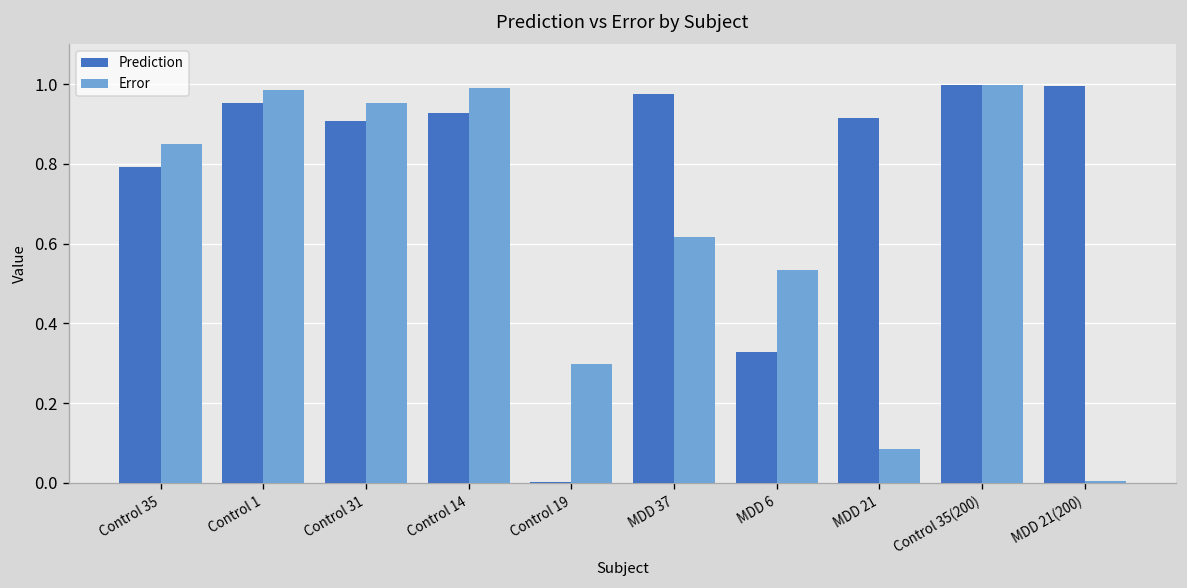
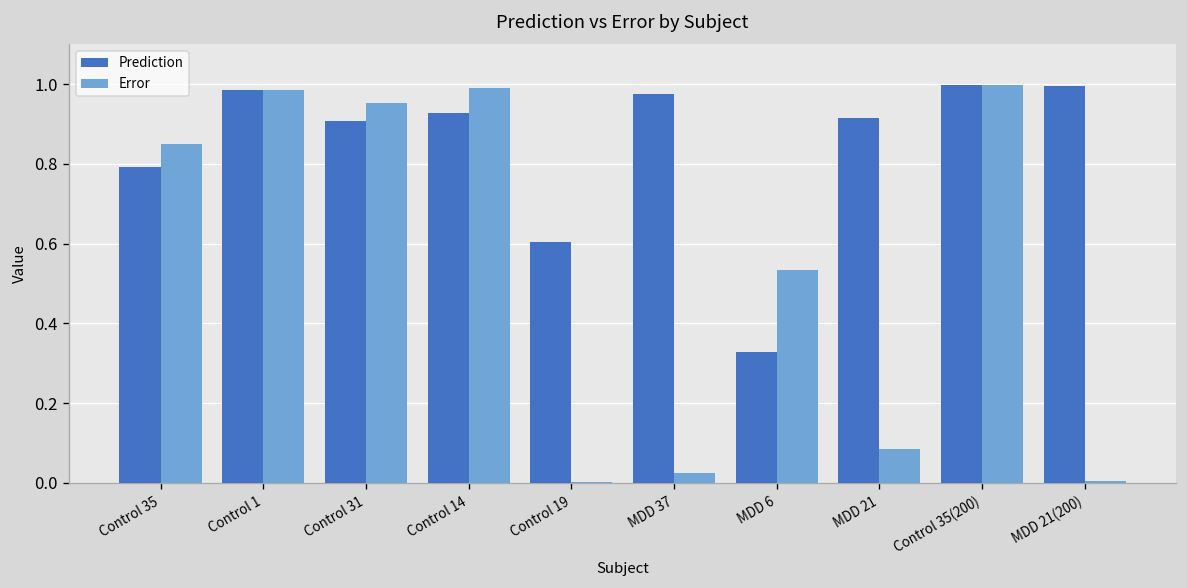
Prediction, Control 1: 0.95 -> 0.99
Prediction, Control 19: 0.00 -> 0.61
Error, Control 19: 0.30 -> 0.00
Error, MDD 37: 0.62 -> 0.03
